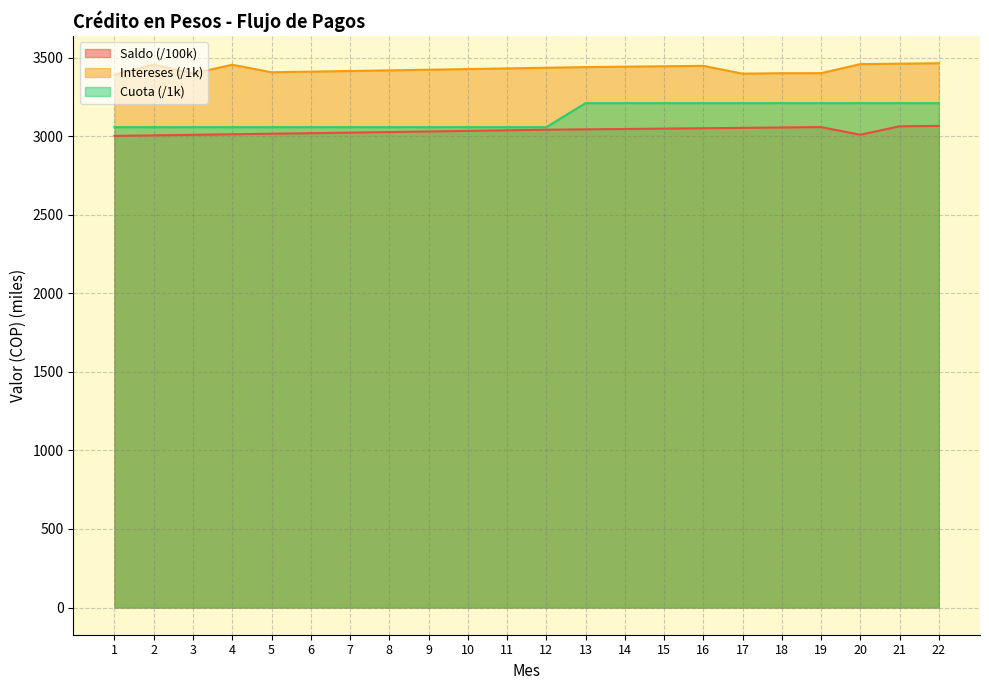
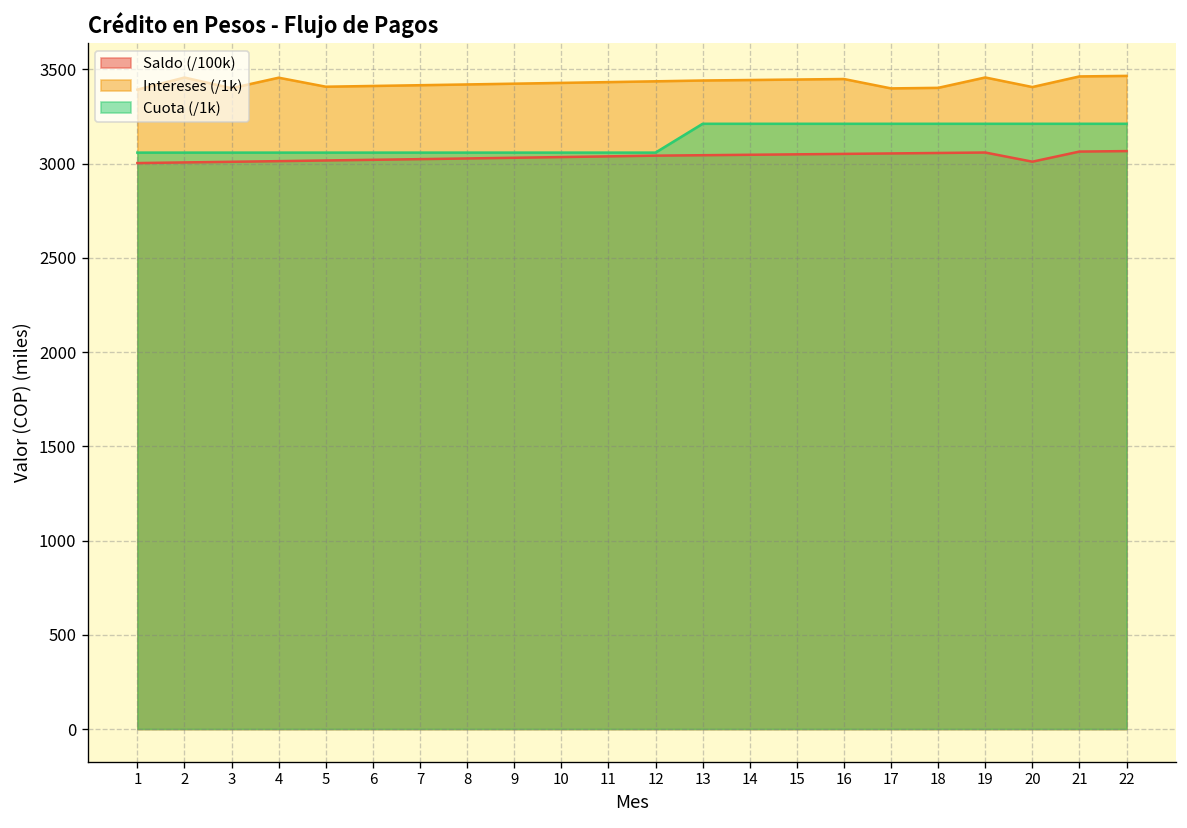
Intereses (/1k), 19: 3400 -> 3460
Intereses (/1k), 20: 3460 -> 3410
